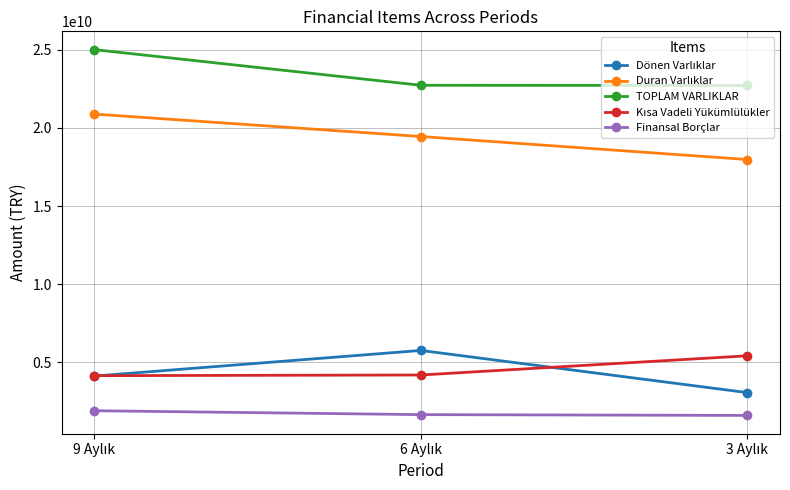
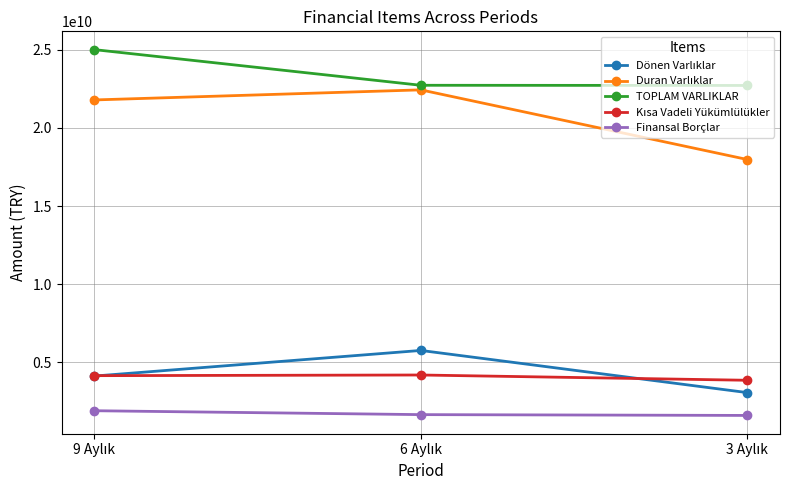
Duran Varlıklar, 9 Aylık: 20900000000 -> 21800000000
Duran Varlıklar, 6 Aylık: 19400000000 -> 22400000000
Kısa Vadeli Yükümlülükler, 3 Aylık: 5400000000 -> 3900000000
